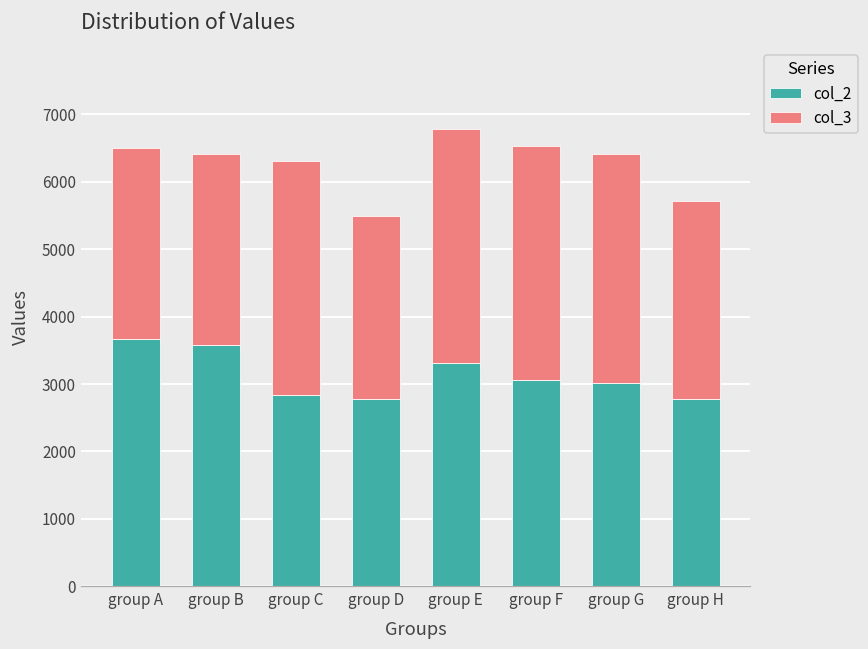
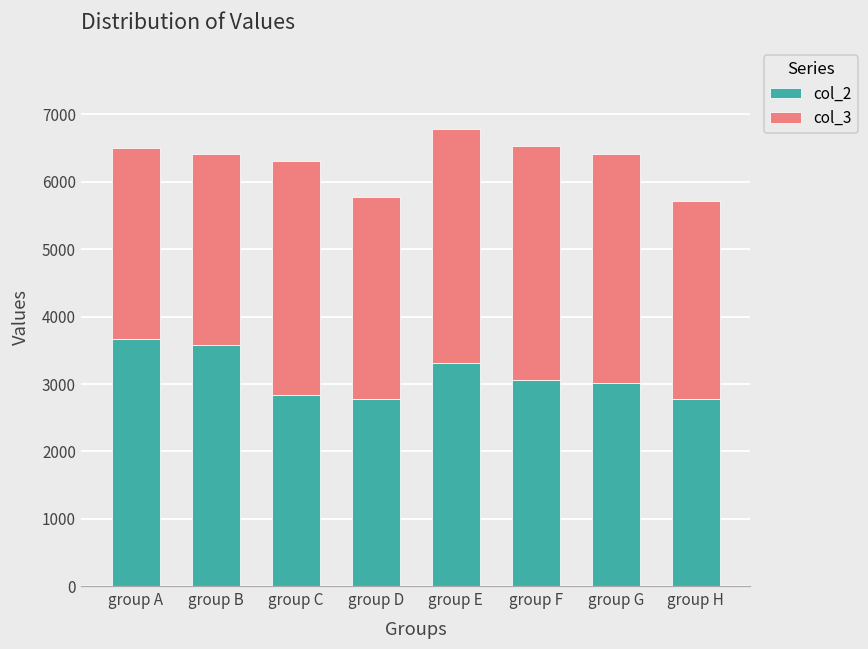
col_3, group D: 2700 -> 3000
